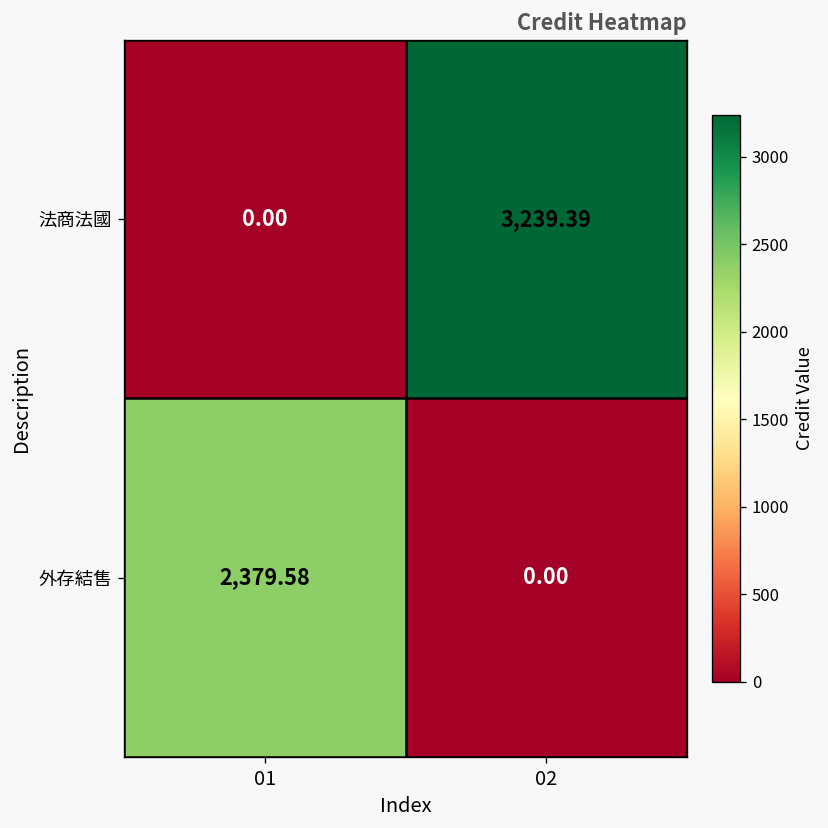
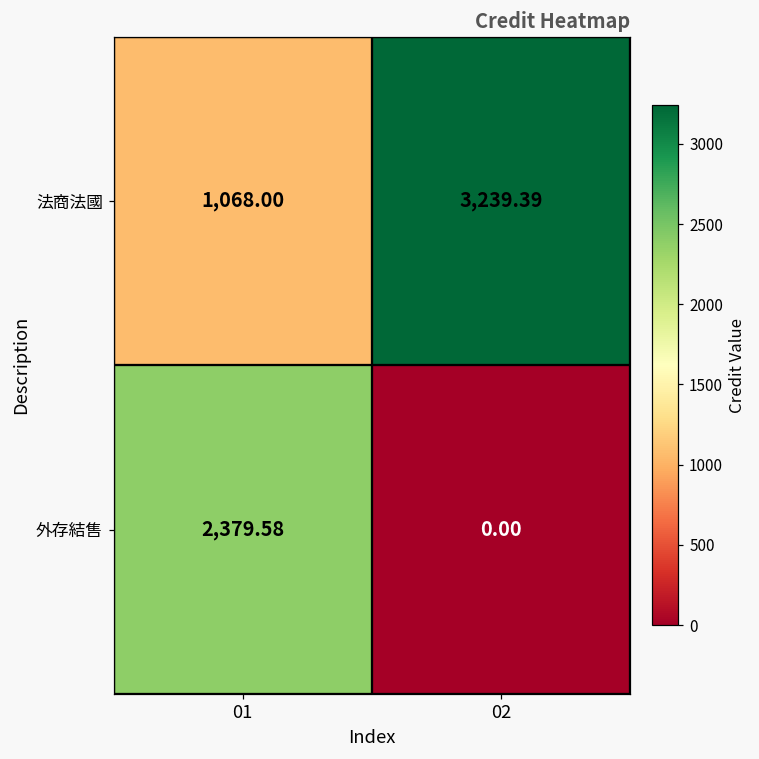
法商法國, 01: 0.00 -> 1,068.00
